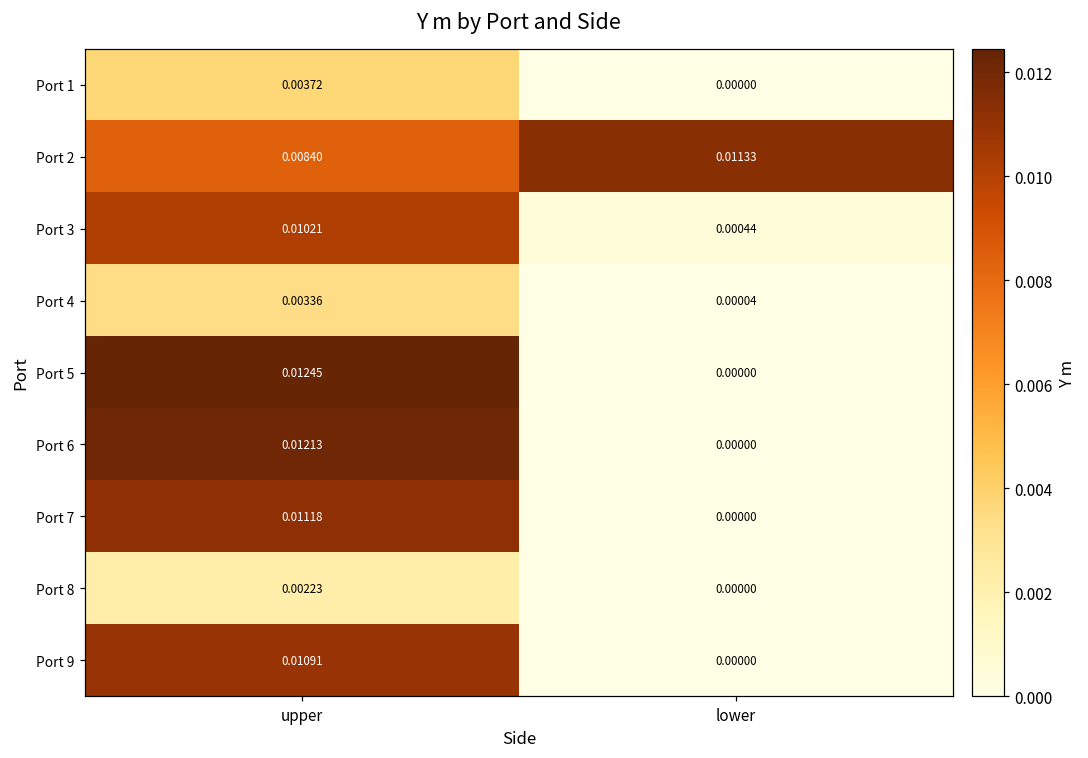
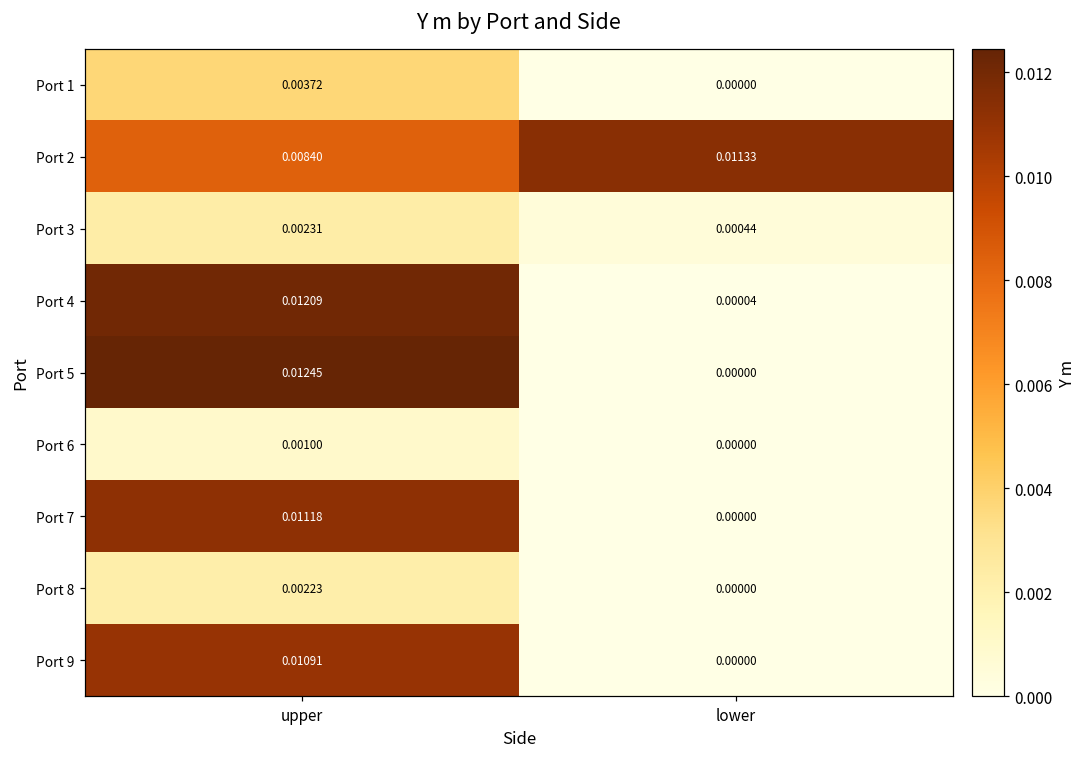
Port 3, upper: 0.01021 -> 0.00231
Port 4, upper: 0.00336 -> 0.01209
Port 6, upper: 0.01213 -> 0.00100
